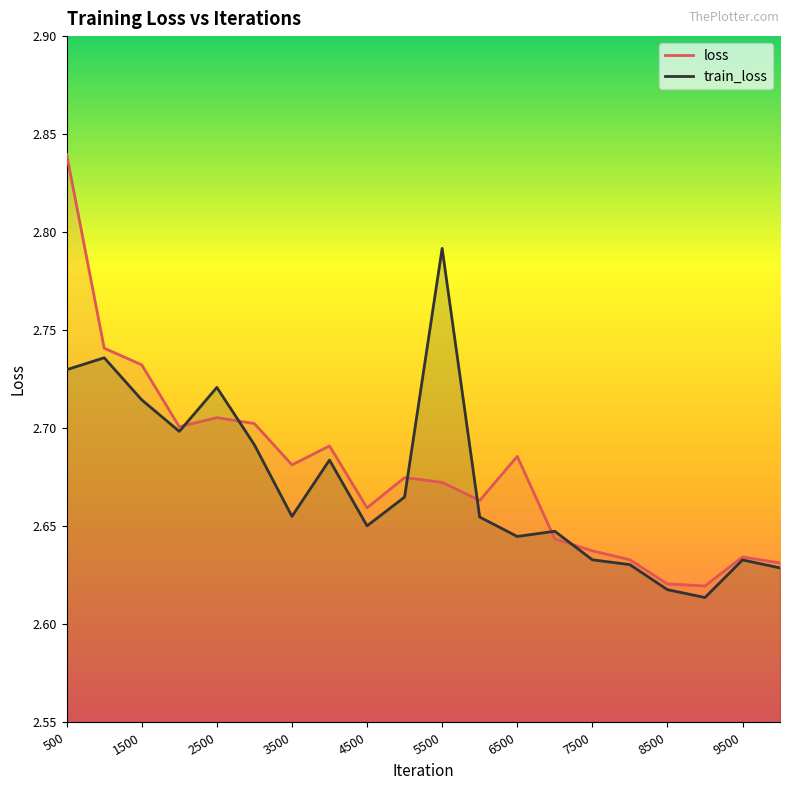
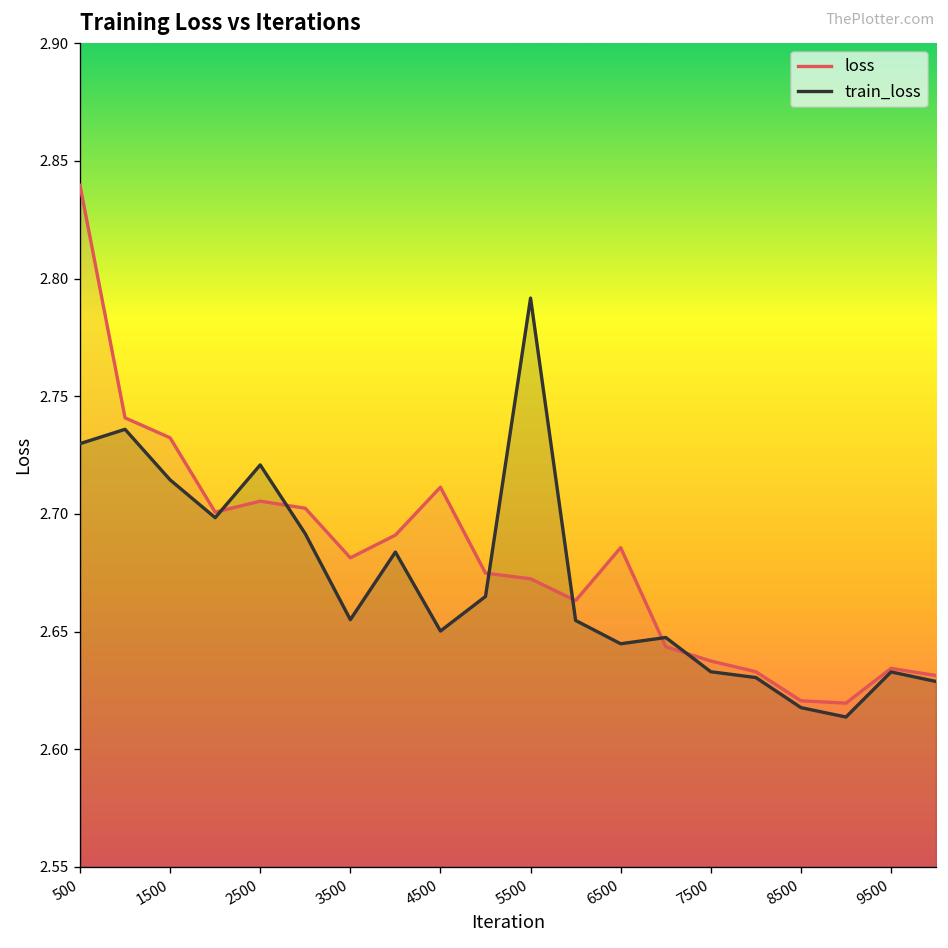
loss, 4500: 2.659 -> 2.711
